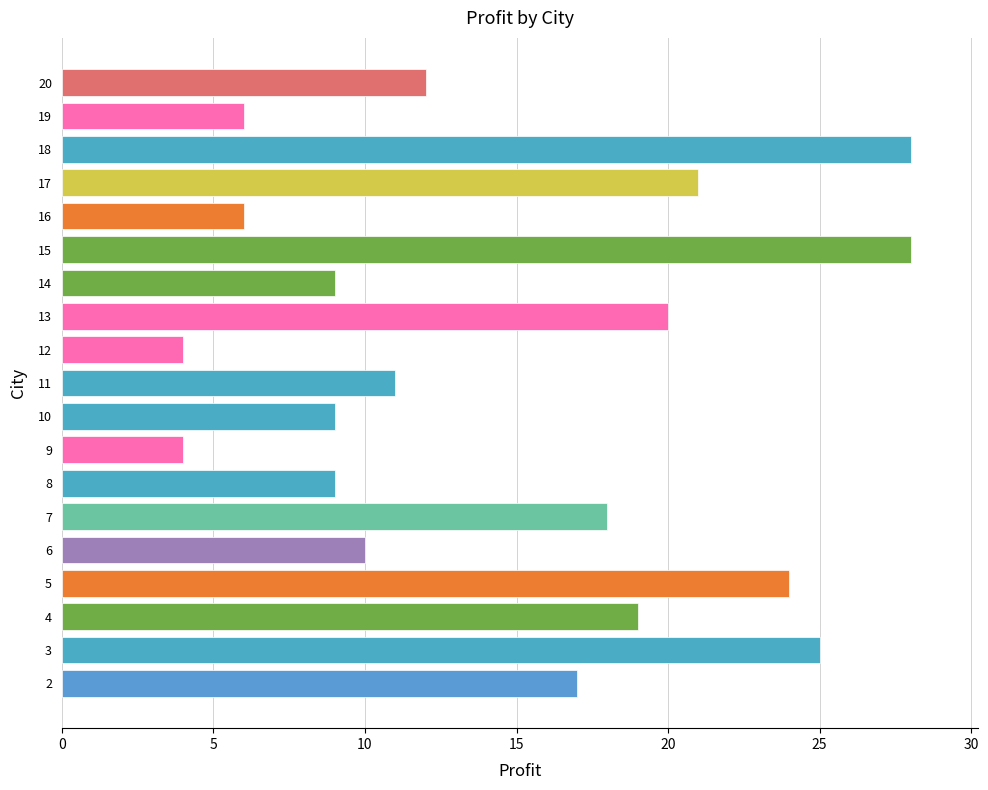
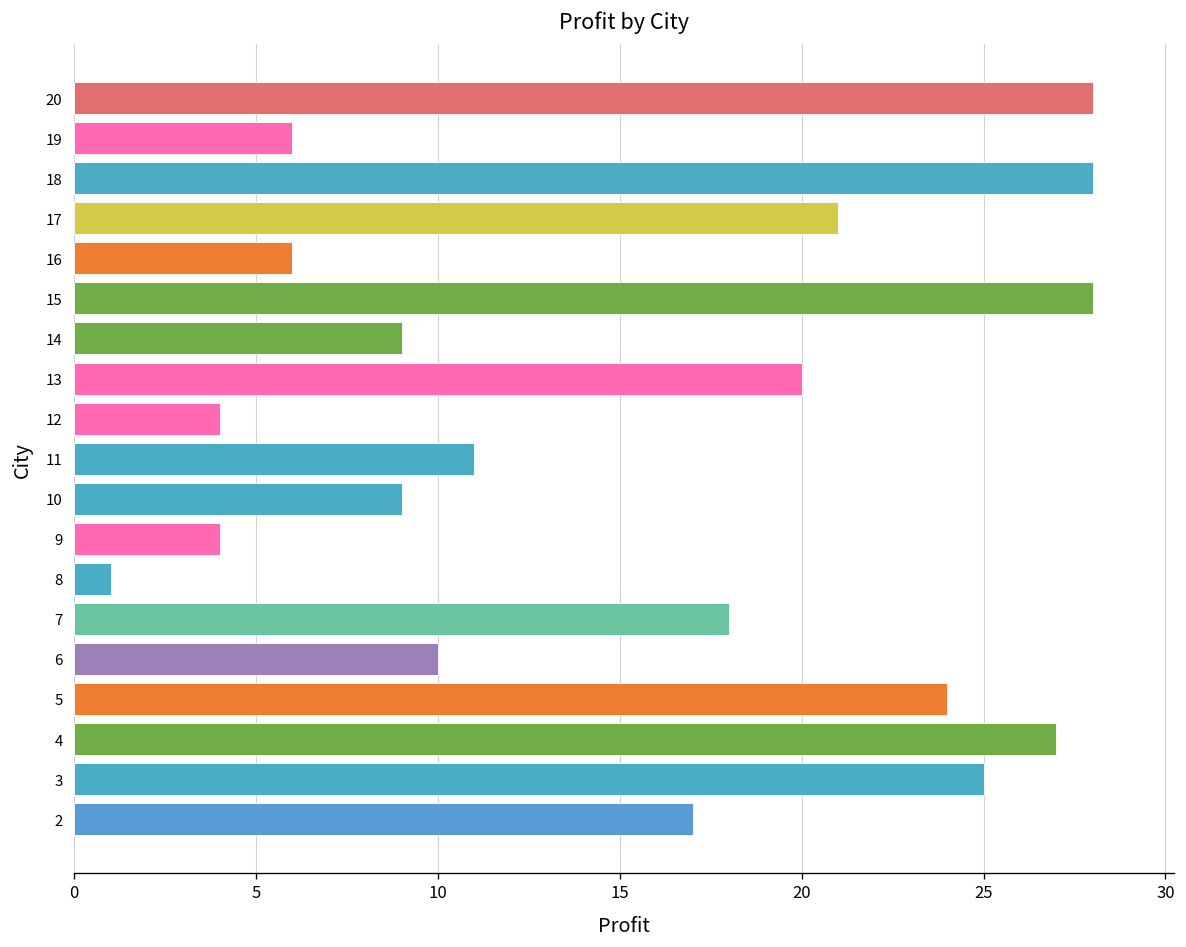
20: 12 -> 28
8: 9 -> 1
4: 19 -> 27
